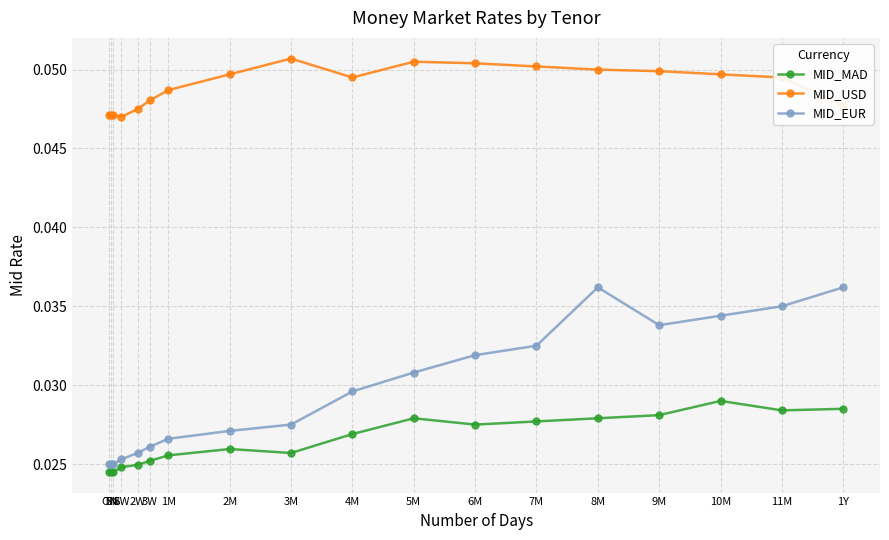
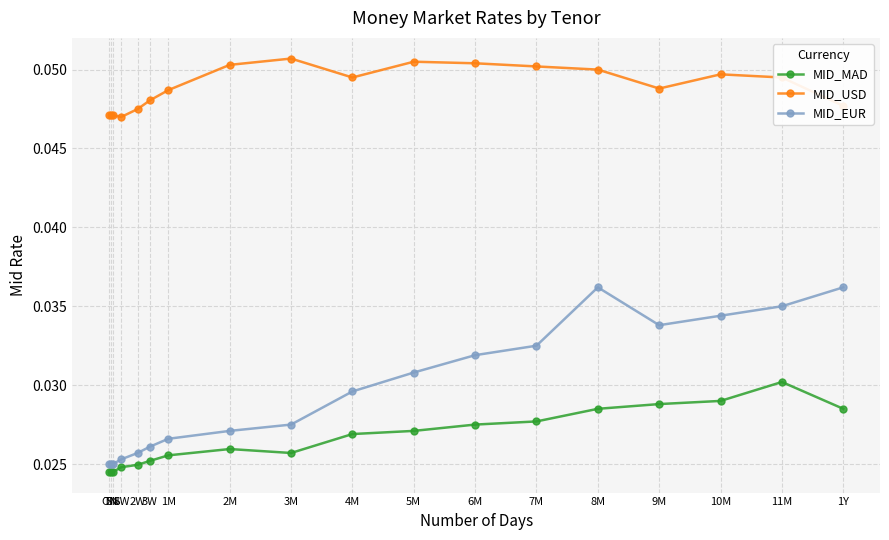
MID_USD, 2M: 0.0497 -> 0.0503
MID_MAD, 5M: 0.0279 -> 0.0271
MID_MAD, 8M: 0.0279 -> 0.0285
MID_MAD, 9M: 0.0281 -> 0.0288
MID_USD, 9M: 0.0499 -> 0.0488
MID_MAD, 11M: 0.0284 -> 0.0302
